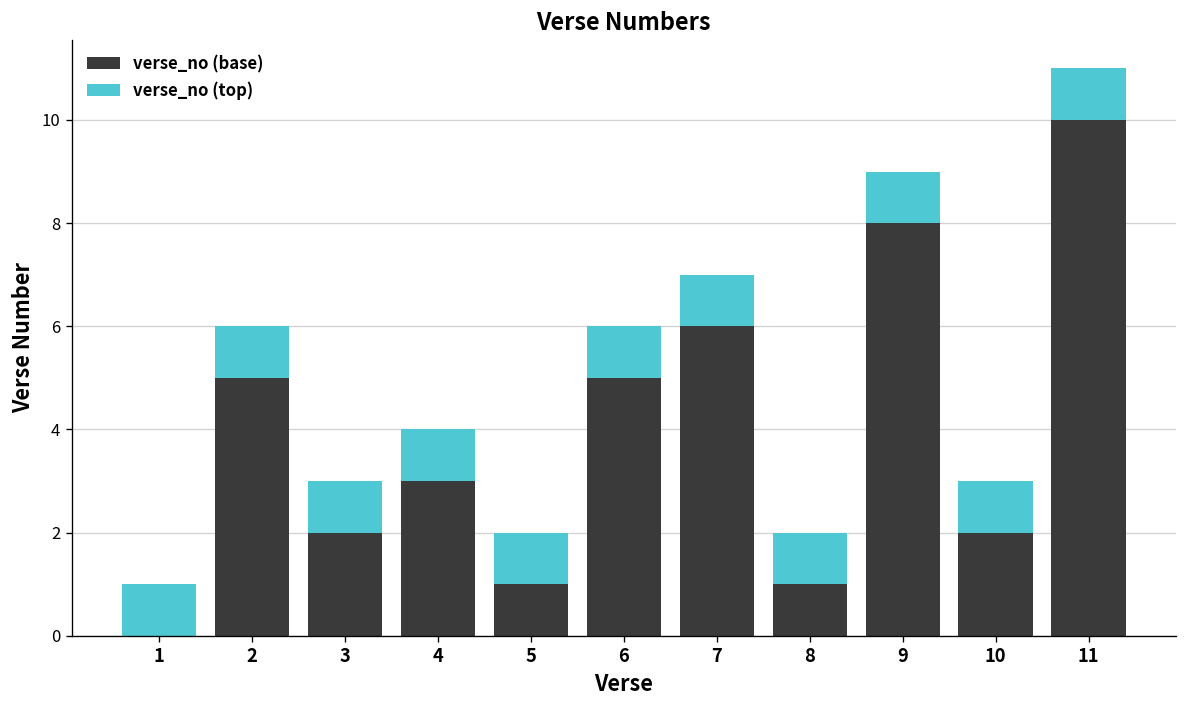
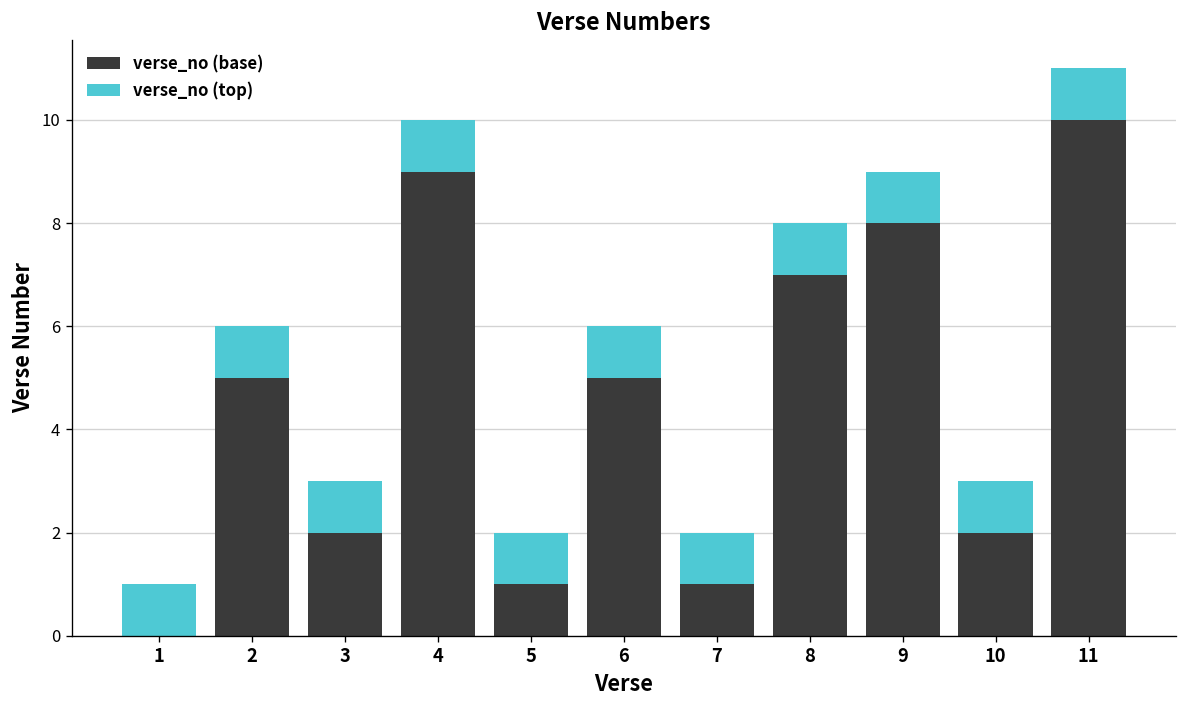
verse_no (base), 4: 3.0 -> 9.0
verse_no (base), 7: 6.0 -> 1.0
verse_no (base), 8: 1.0 -> 7.0
